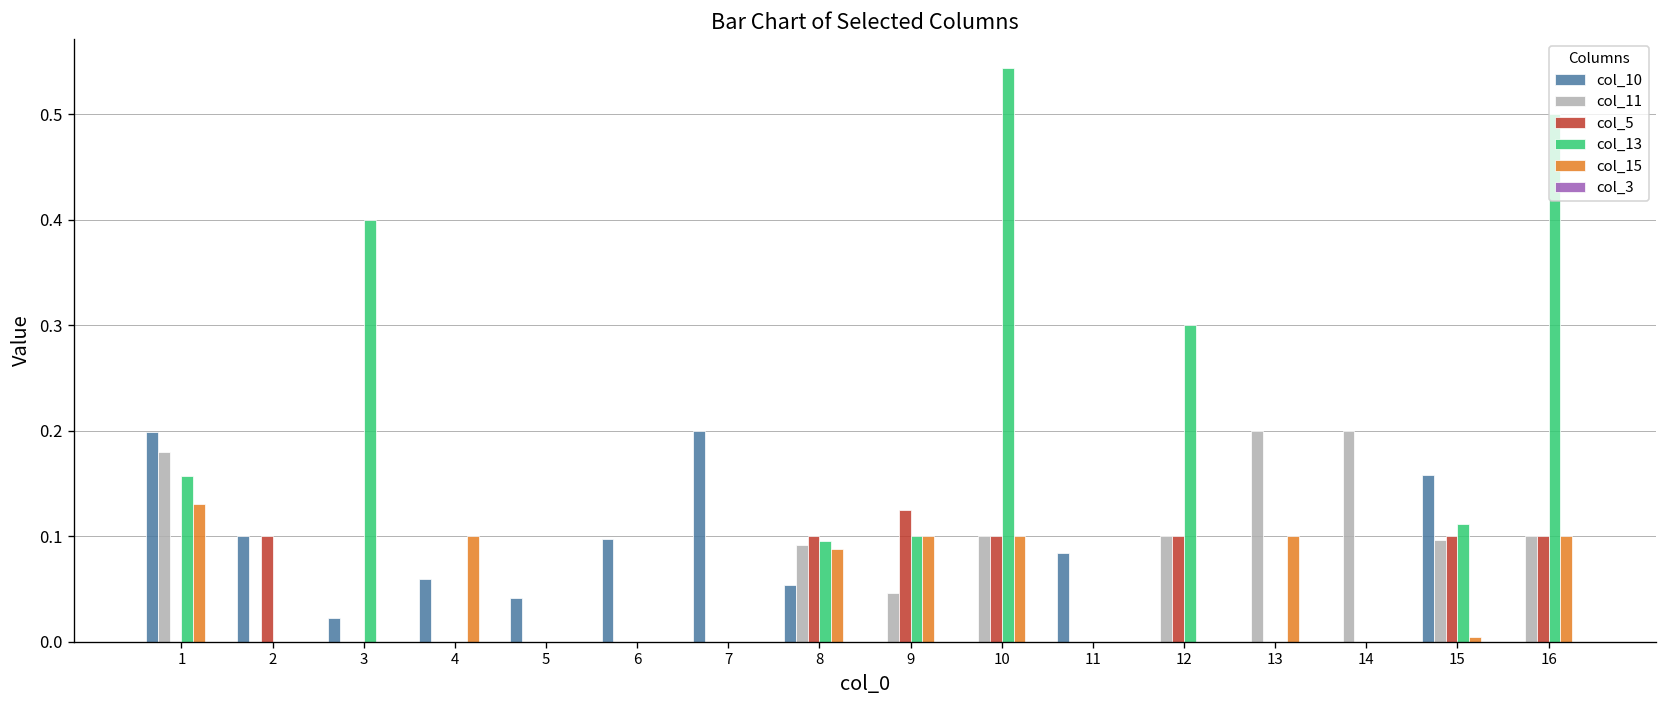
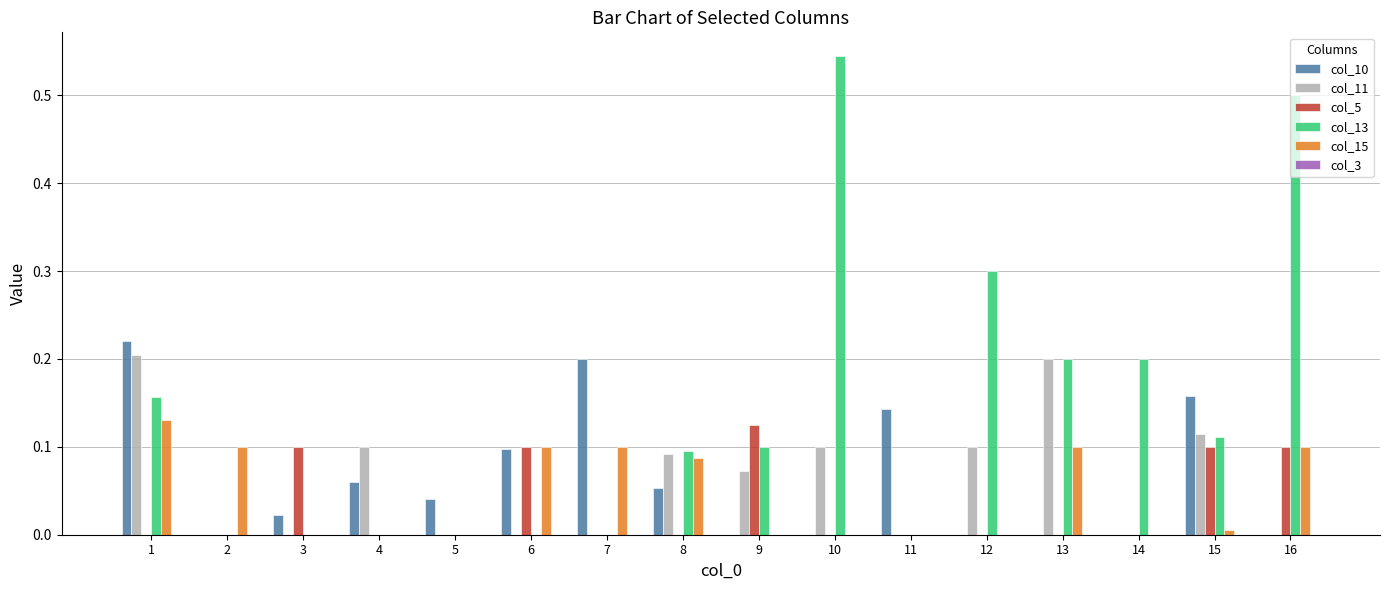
col_10, 1: 0.20 -> 0.22
col_11, 1: 0.18 -> 0.20
col_10, 2: 0.1 -> 0.0
col_5, 2: 0.1 -> 0.0
col_15, 2: 0.0 -> 0.1
col_5, 3: 0.0 -> 0.1
col_13, 3: 0.4 -> 0.0
col_11, 4: 0.0 -> 0.1
col_15, 4: 0.1 -> 0.0
col_5, 6: 0.0 -> 0.1
col_15, 6: 0.0 -> 0.1
col_15, 7: 0.0 -> 0.1
col_5, 8: 0.1 -> 0.0
col_11, 9: 0.05 -> 0.07
col_15, 9: 0.1 -> 0.0
col_5, 10: 0.1 -> 0.0
col_15, 10: 0.1 -> 0.0
col_10, 11: 0.08 -> 0.14
col_5, 12: 0.1 -> 0.0
col_13, 13: 0.0 -> 0.2
col_11, 14: 0.2 -> 0.0
col_13, 14: 0.0 -> 0.2
col_11, 15: 0.10 -> 0.11
col_11, 16: 0.1 -> 0.0
